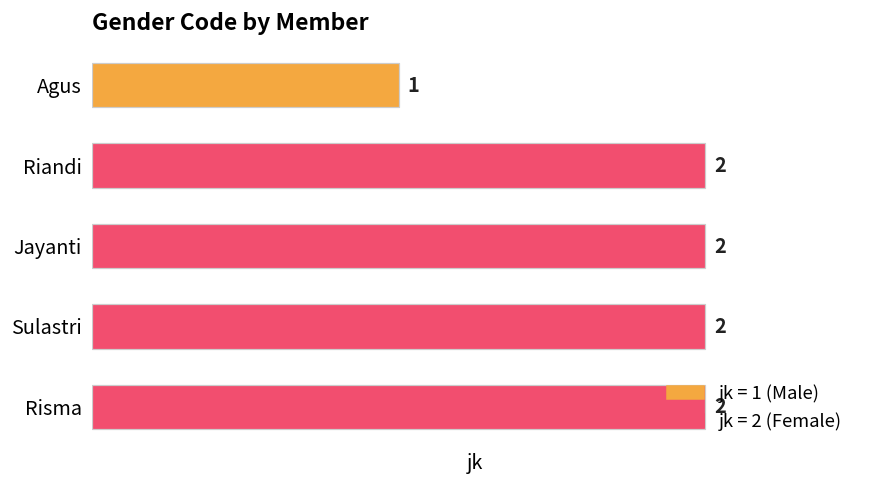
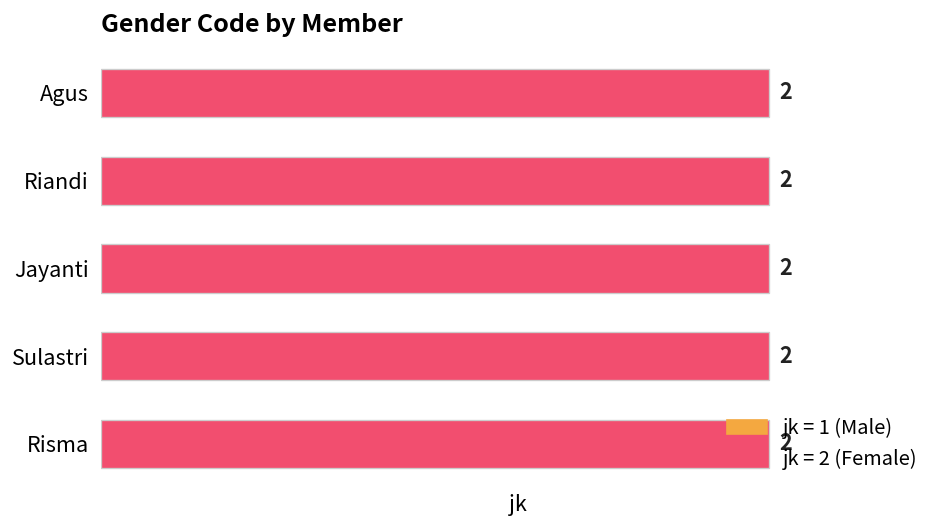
Agus: 1 -> 2
